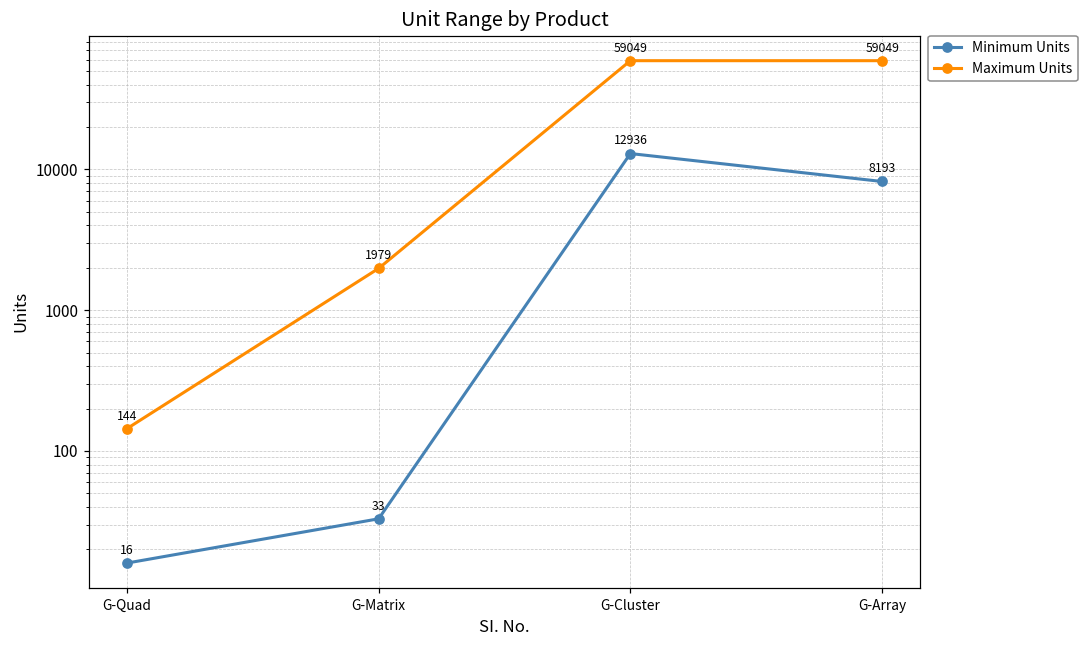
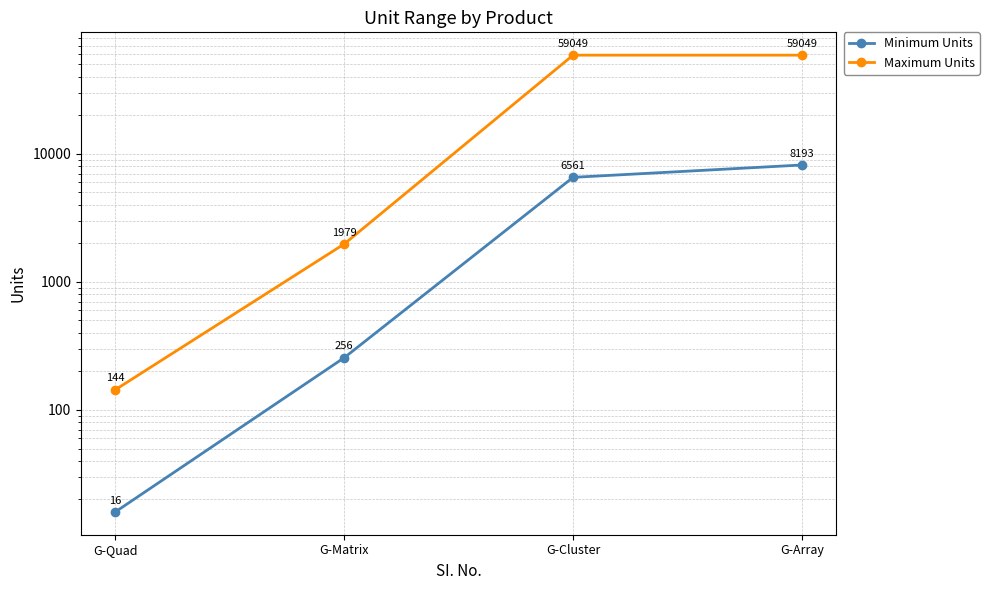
Minimum Units, G-Matrix: 33 -> 256
Minimum Units, G-Cluster: 12936 -> 6561
